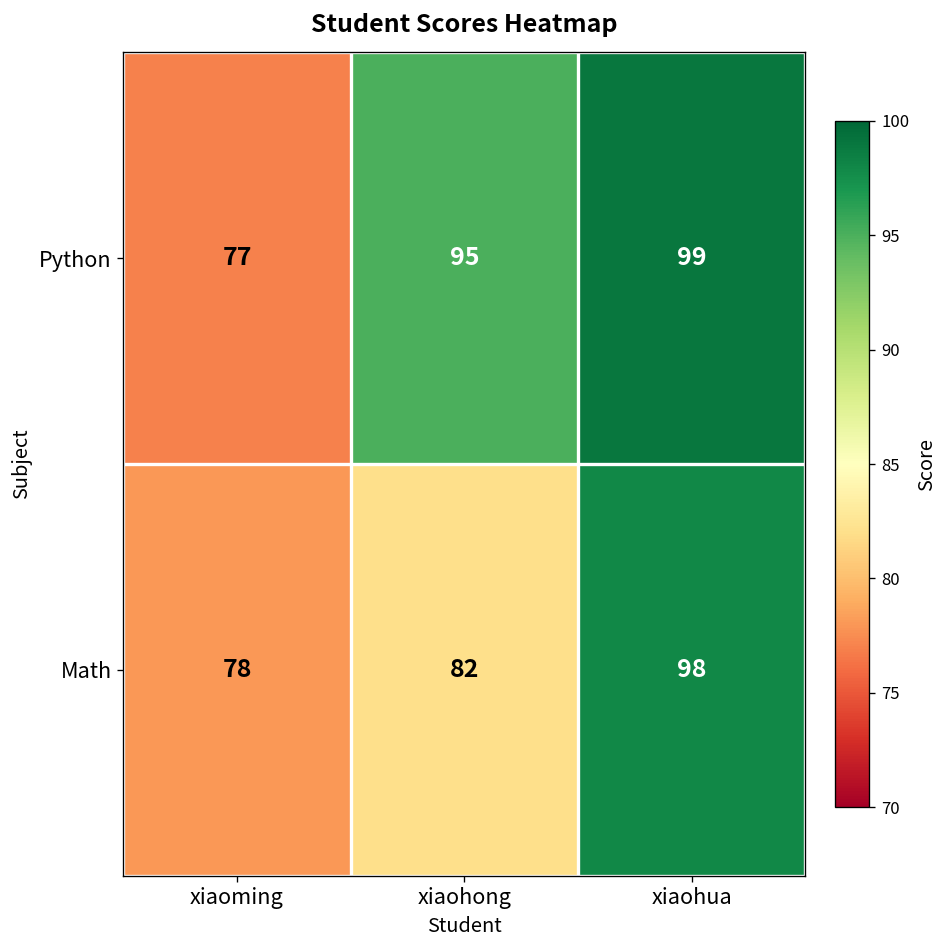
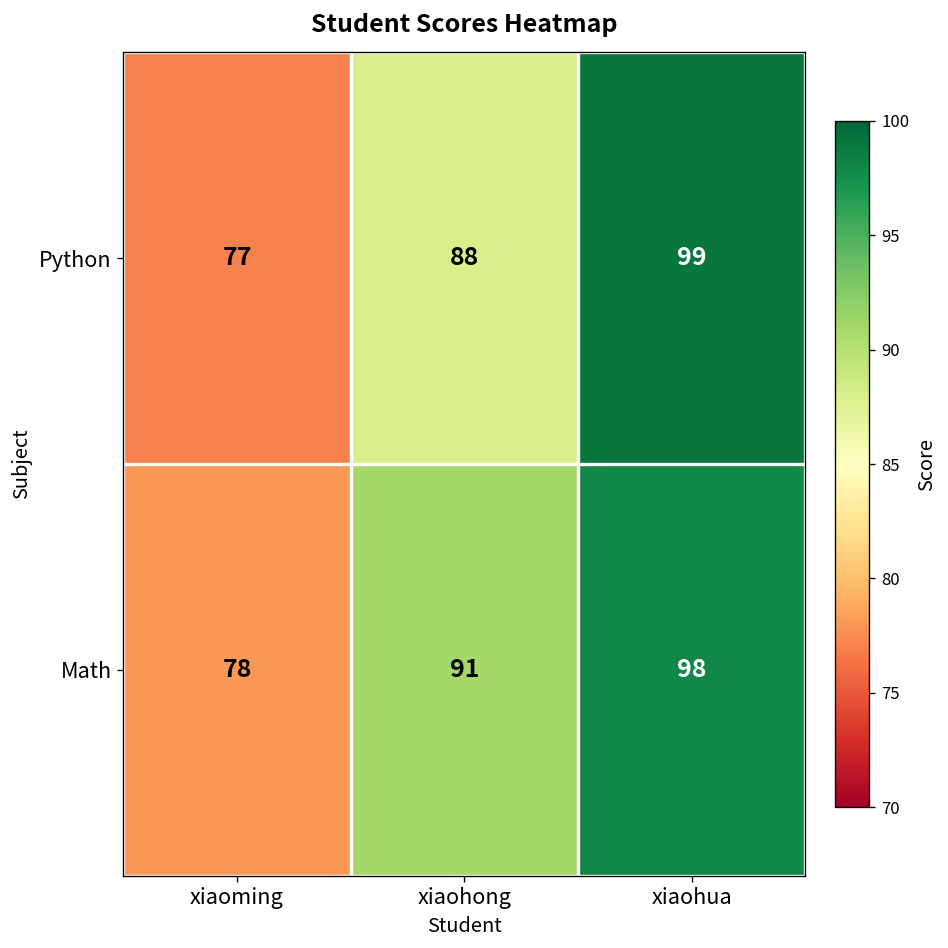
Python, xiaohong: 95 -> 88
Math, xiaohong: 82 -> 91
